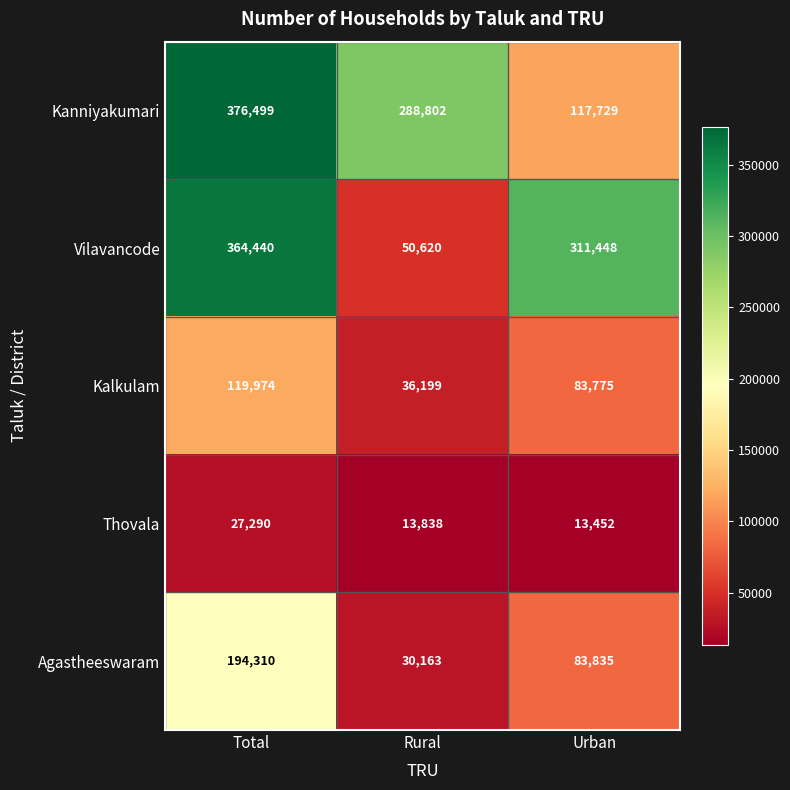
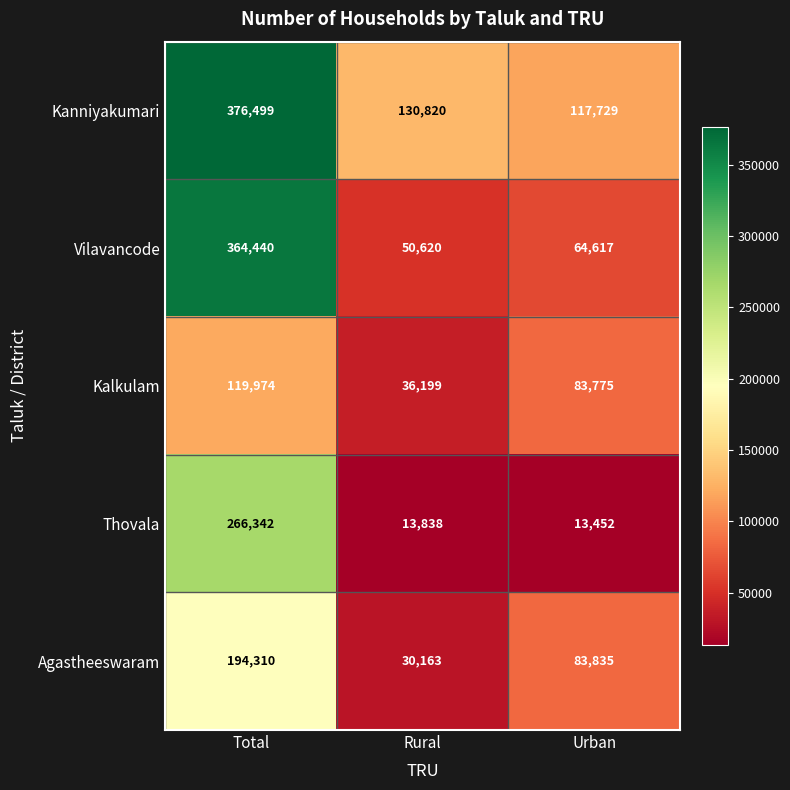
Kanniyakumari, Rural: 288,802 -> 130,820
Vilavancode, Urban: 311,448 -> 64,617
Thovala, Total: 27,290 -> 266,342
